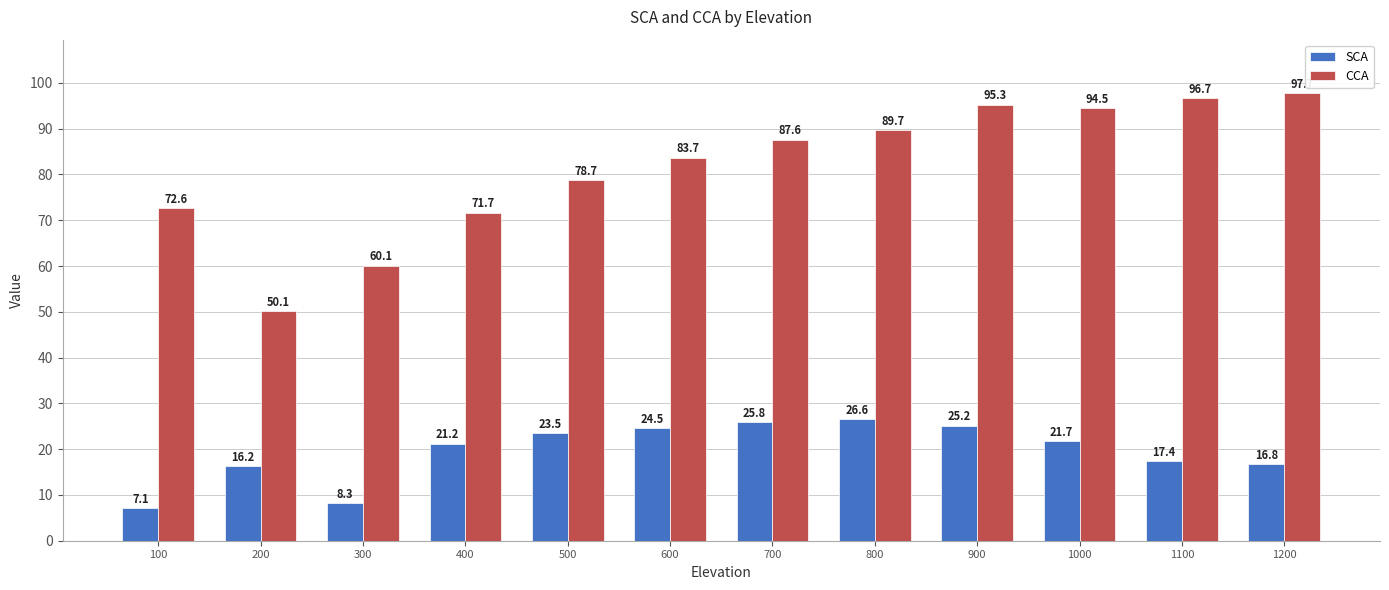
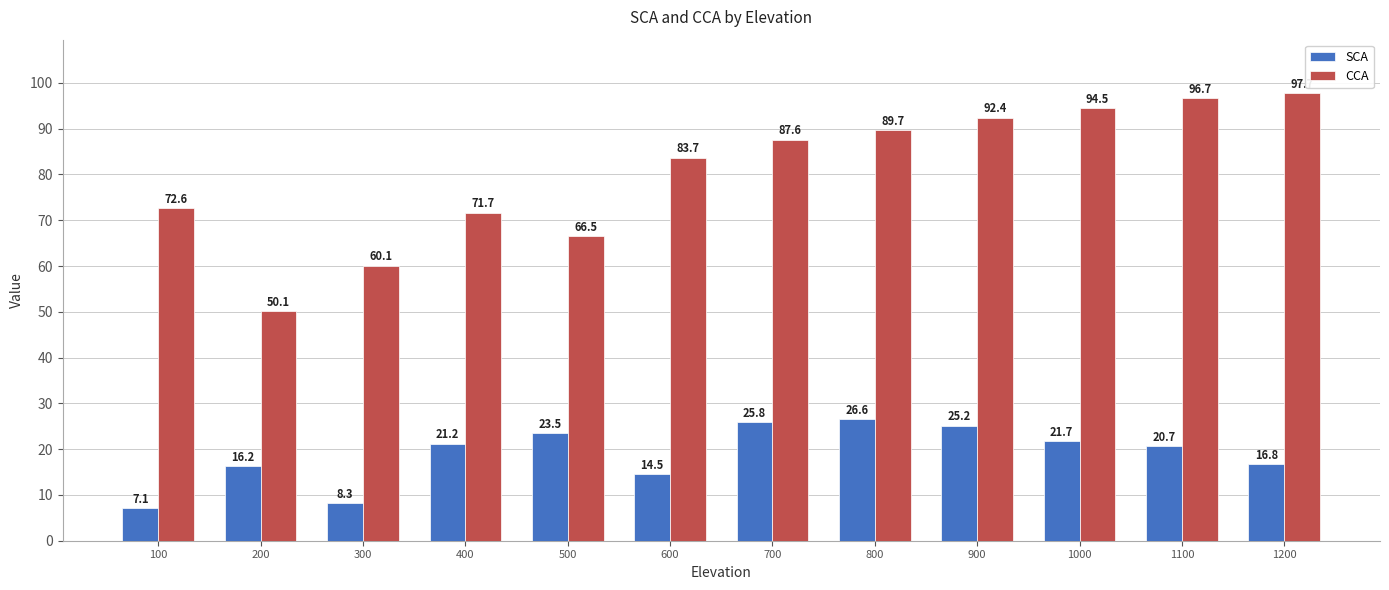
CCA, 500: 78.7 -> 66.5
SCA, 600: 24.5 -> 14.5
CCA, 900: 95.3 -> 92.4
SCA, 1100: 17.4 -> 20.7
